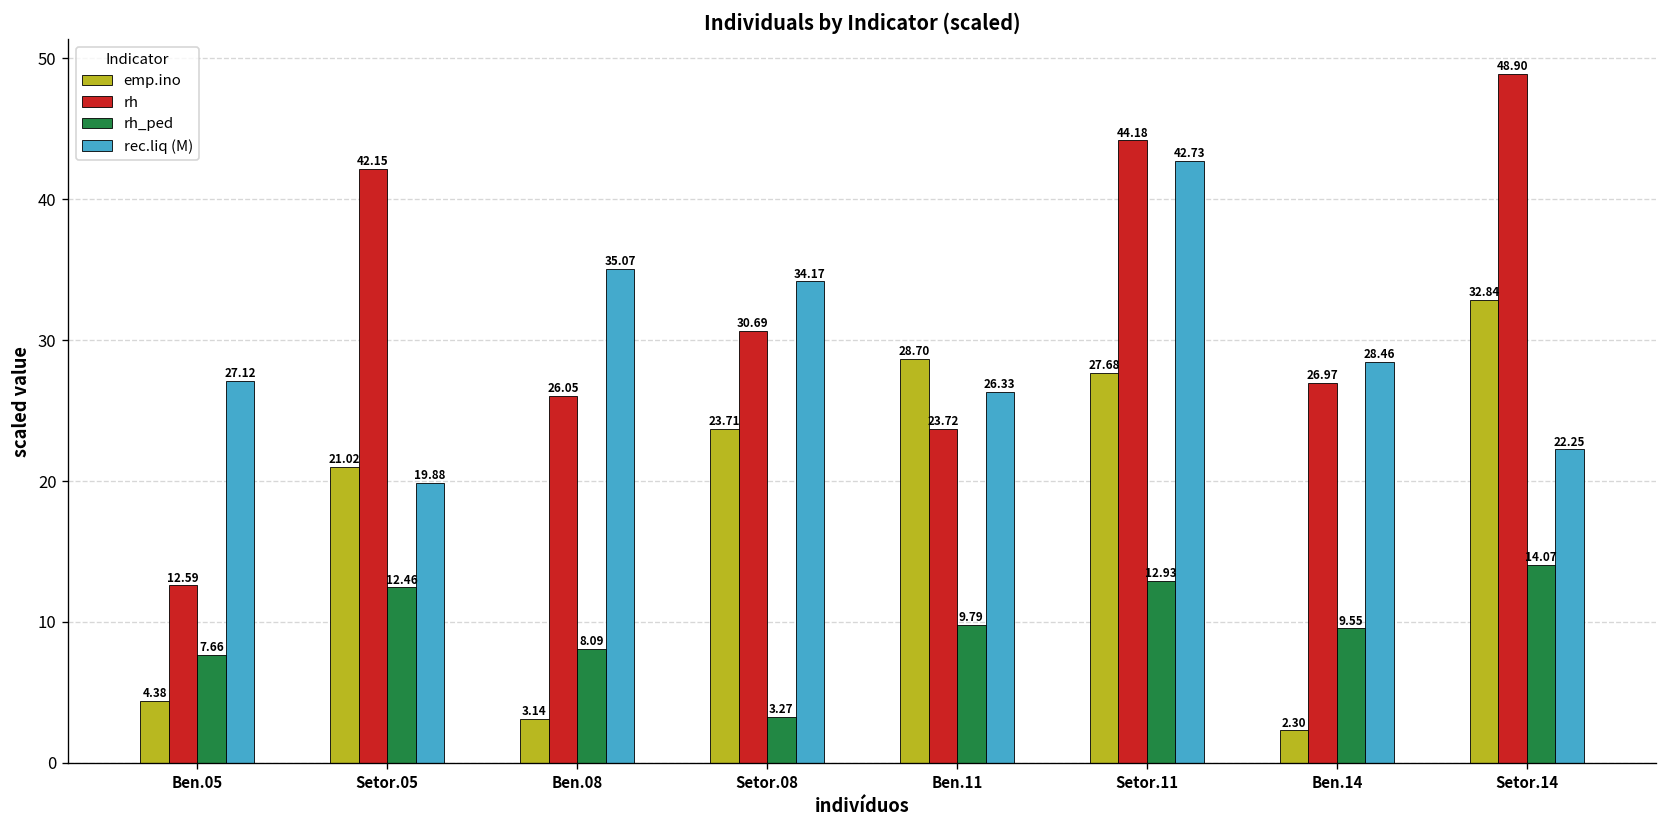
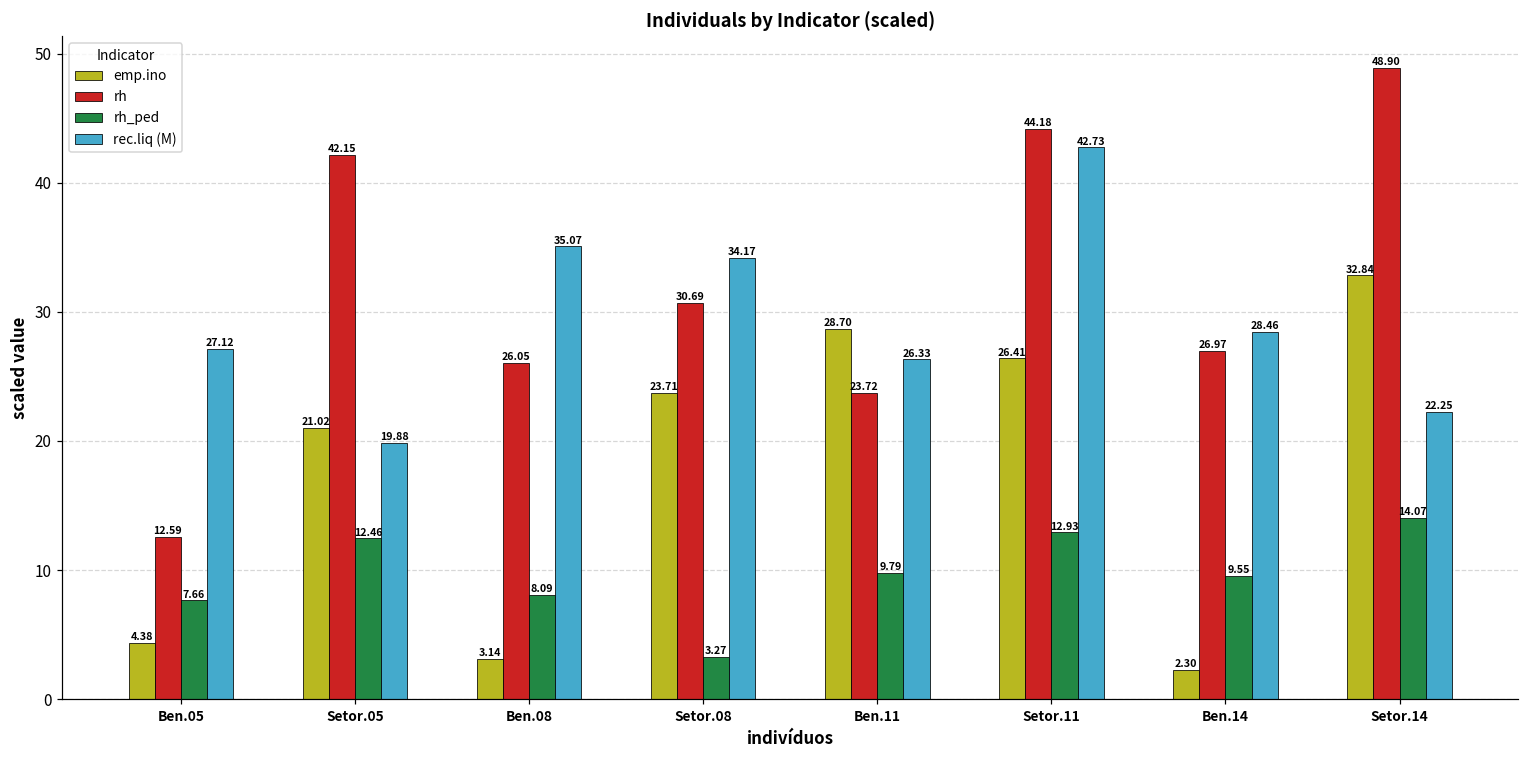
emp.ino, Setor.11: 27.68 -> 26.41
